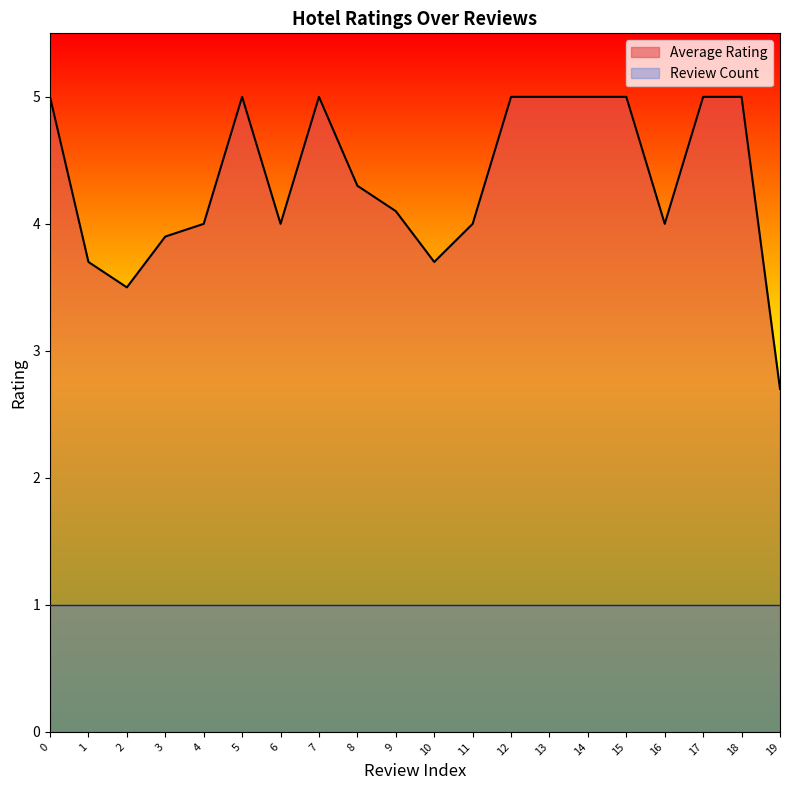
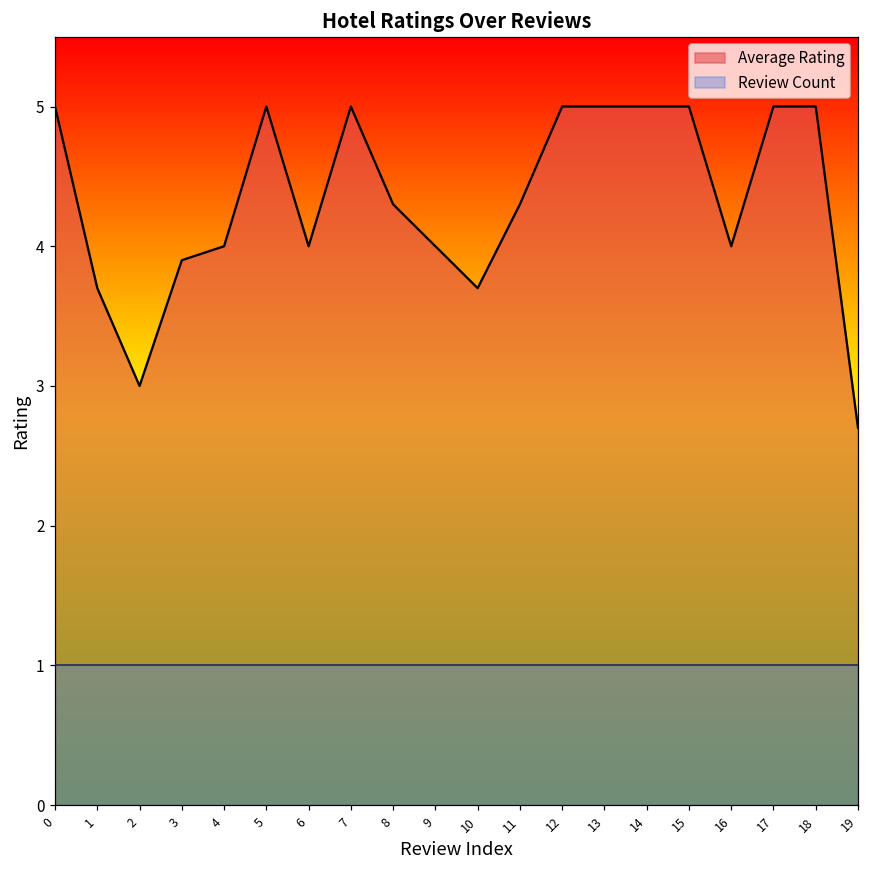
Average Rating, 2: 3.5 -> 3.0
Average Rating, 9: 4.1 -> 4.0
Average Rating, 11: 4.0 -> 4.3
